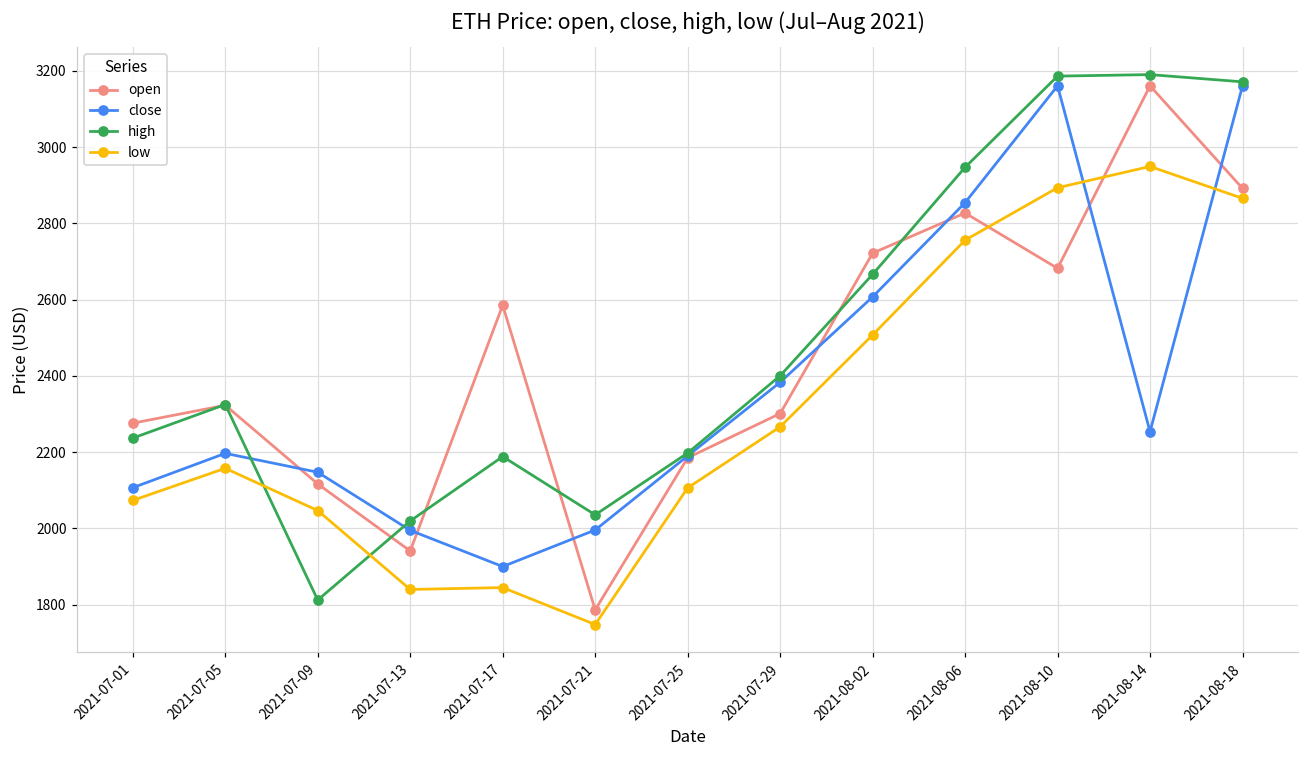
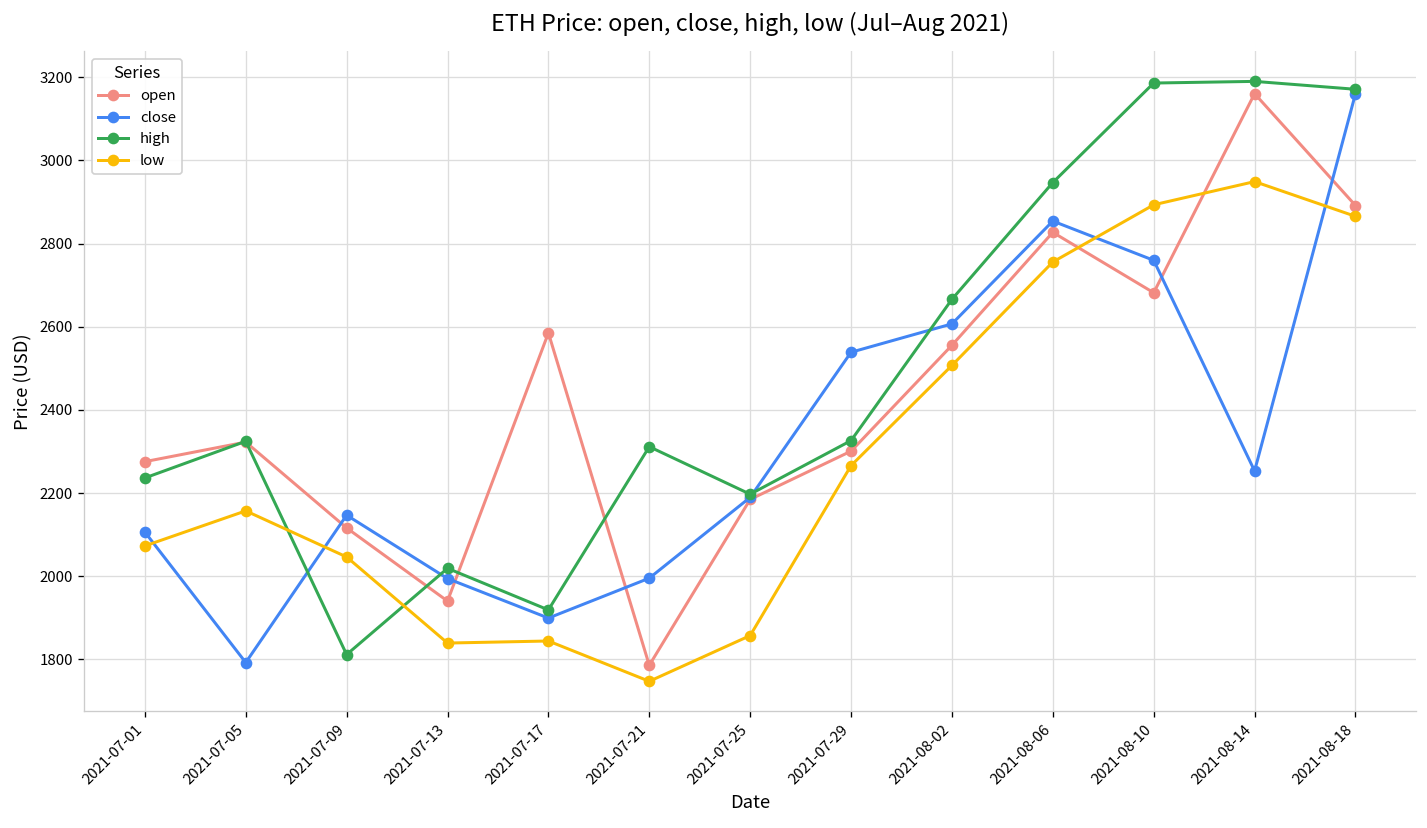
close, 2021-07-05: 2200 -> 1790
high, 2021-07-17: 2190 -> 1920
high, 2021-07-21: 2040 -> 2310
low, 2021-07-25: 2110 -> 1860
close, 2021-07-29: 2380 -> 2540
high, 2021-07-29: 2400 -> 2330
open, 2021-08-02: 2720 -> 2560
close, 2021-08-10: 3160 -> 2760
